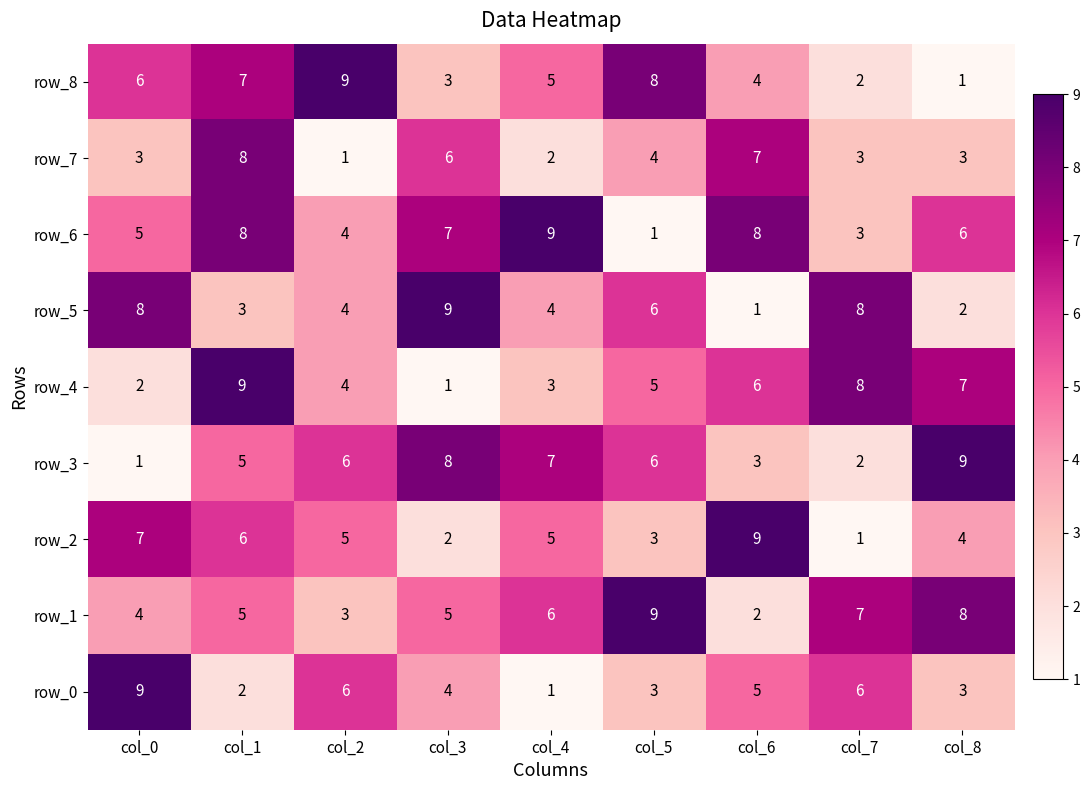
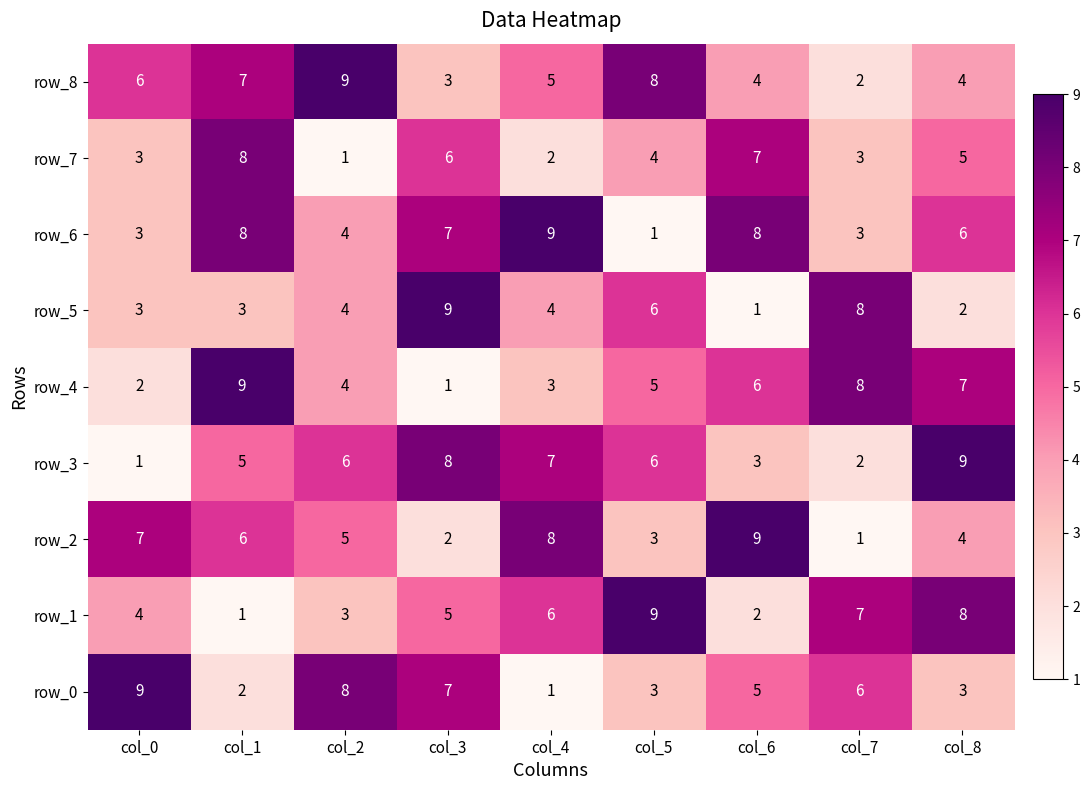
row_8, col_8: 1 -> 4
row_7, col_8: 3 -> 5
row_6, col_0: 5 -> 3
row_5, col_0: 8 -> 3
row_2, col_4: 5 -> 8
row_1, col_1: 5 -> 1
row_0, col_2: 6 -> 8
row_0, col_3: 4 -> 7
